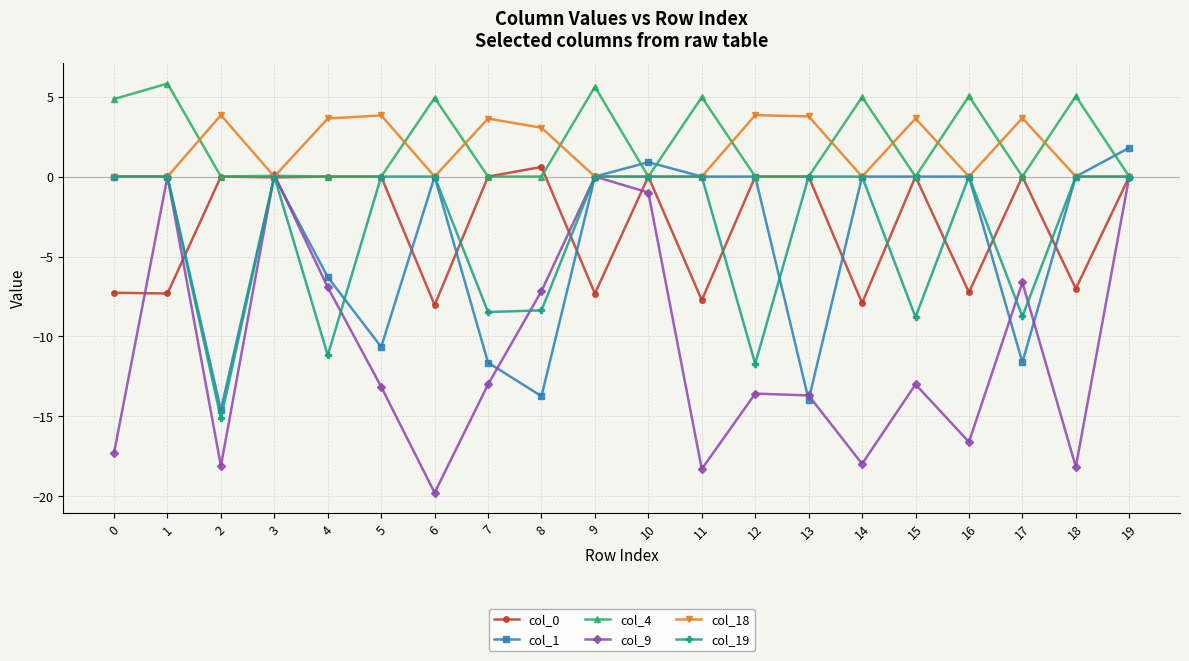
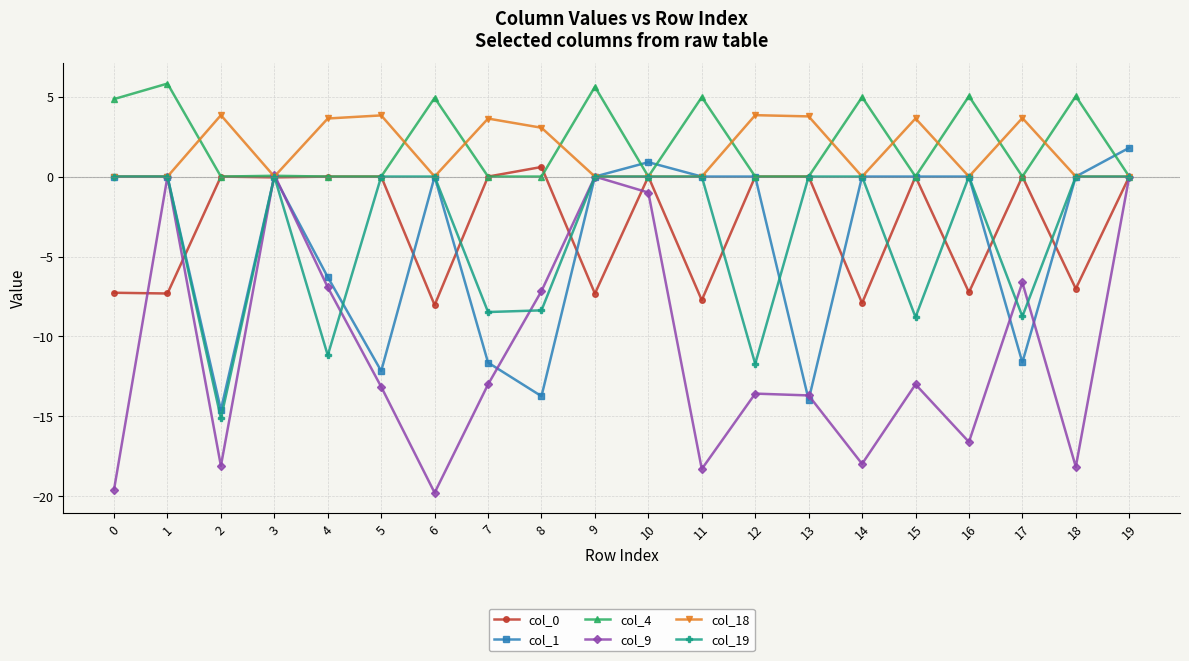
col_9, 0: -17.3 -> -19.6
col_1, 5: -10.7 -> -12.2
